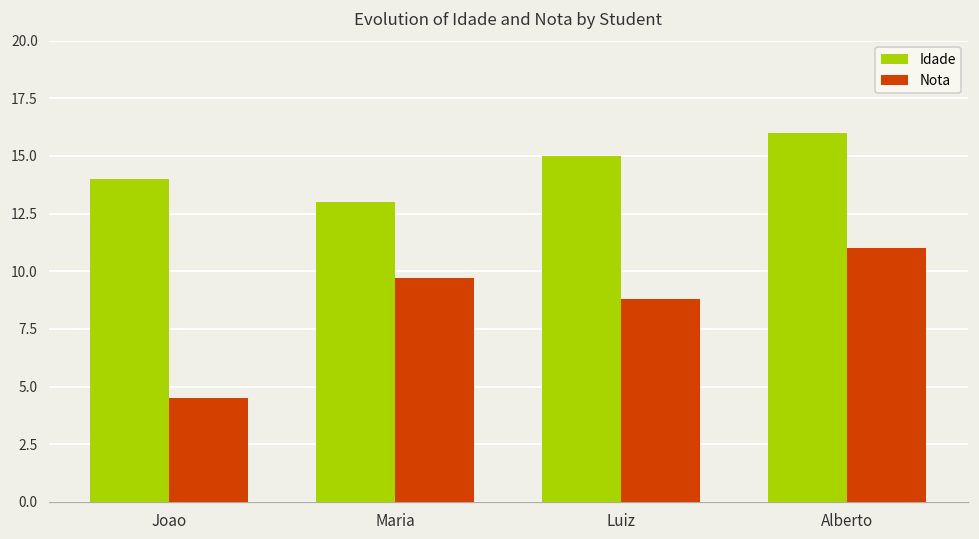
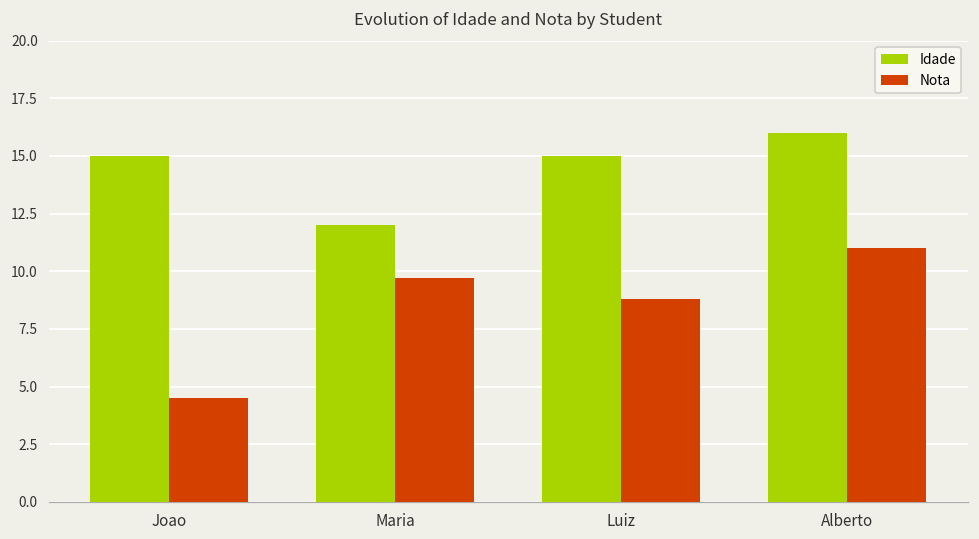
Idade, Joao: 14 -> 15
Idade, Maria: 13 -> 12
